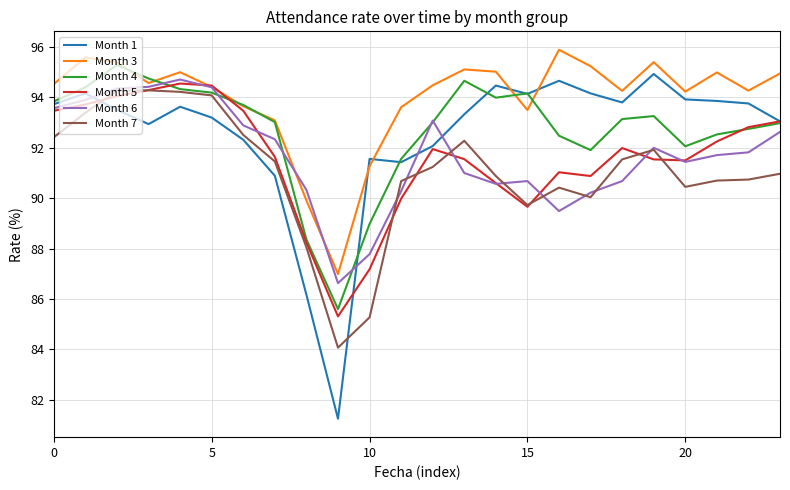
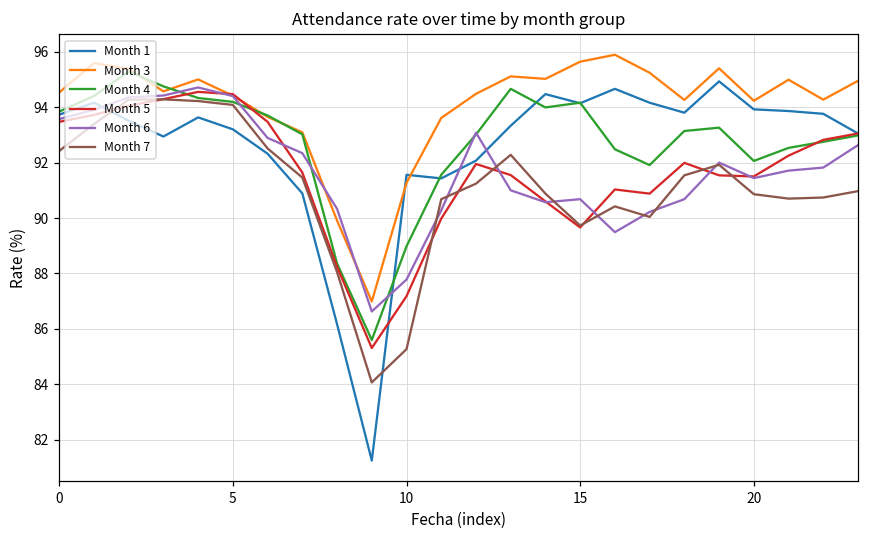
Month 3, 15: 93.5 -> 95.6
Month 7, 20: 90.5 -> 90.9
